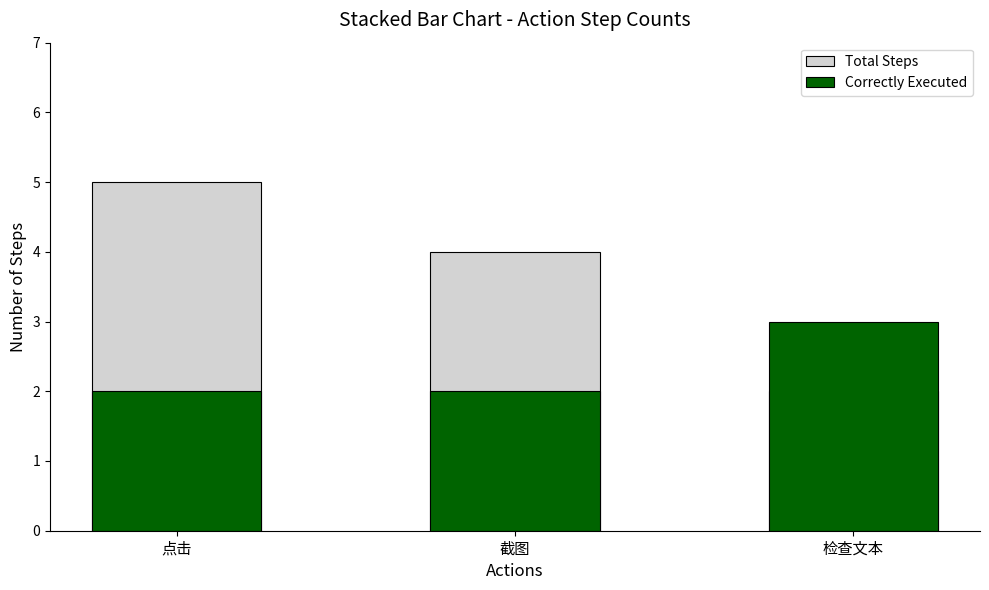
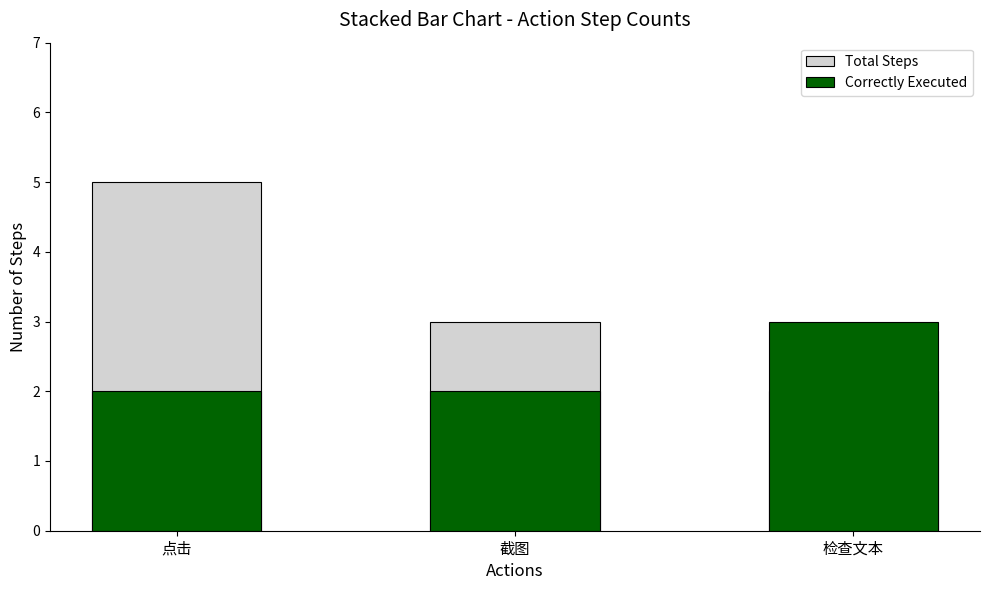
Total Steps, 截图: 4 -> 3
